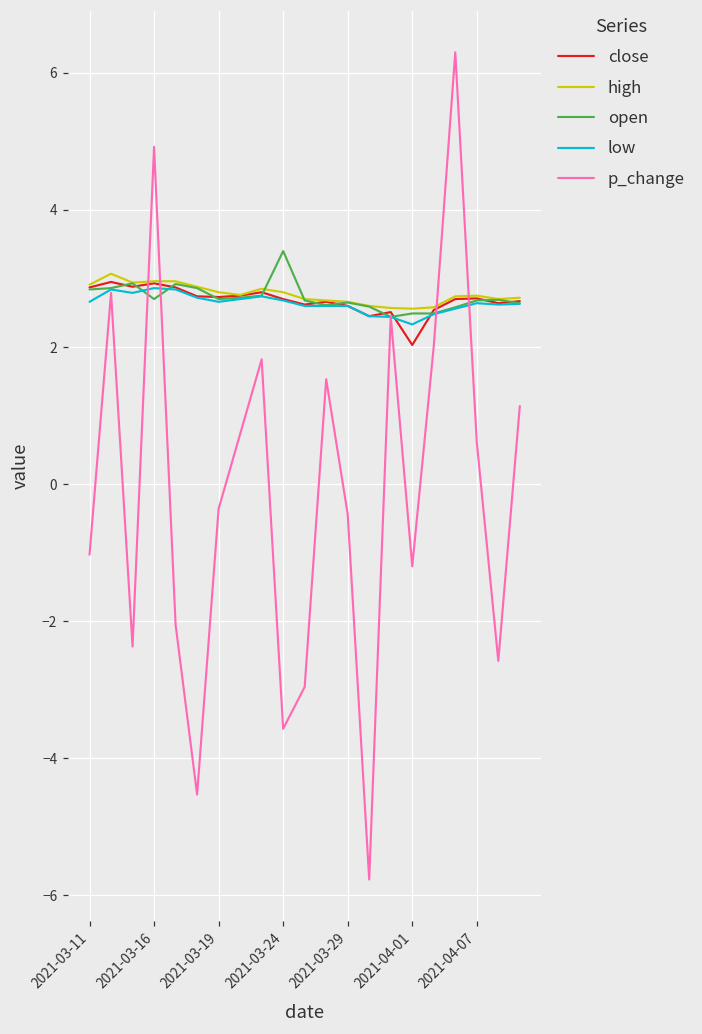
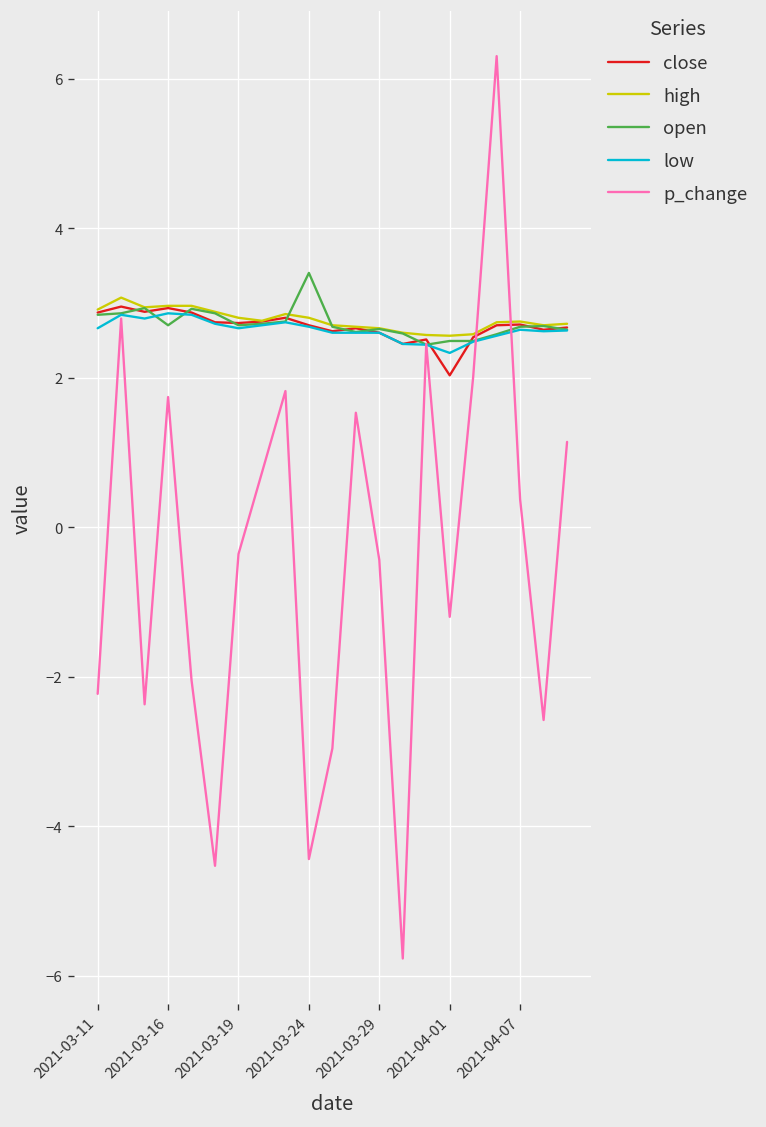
p_change, 2021-03-11: -1.0 -> -2.2
p_change, 2021-03-16: 4.9 -> 1.7
p_change, 2021-03-24: -3.6 -> -4.4
p_change, 2021-04-07: 0.6 -> 0.4
